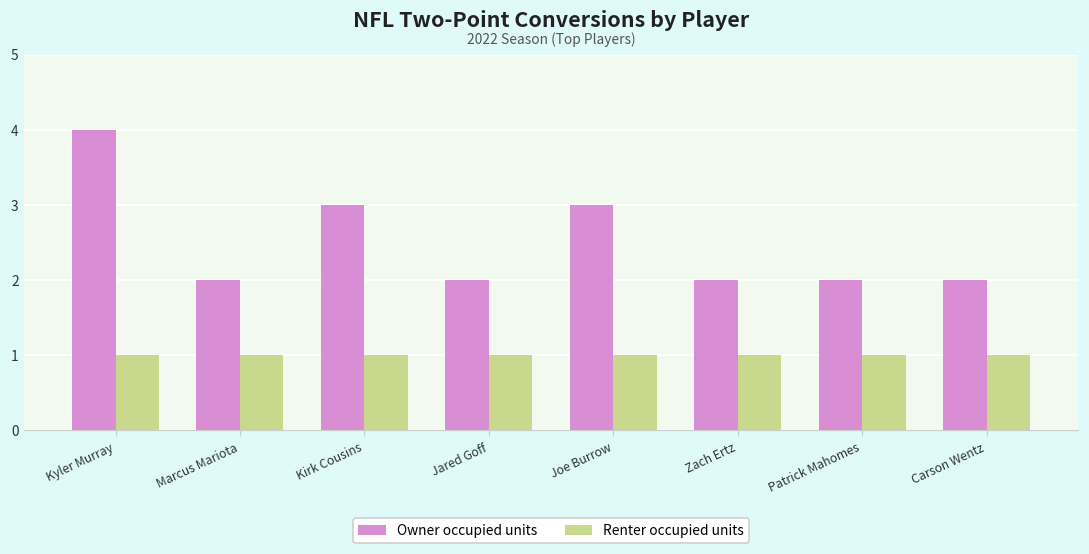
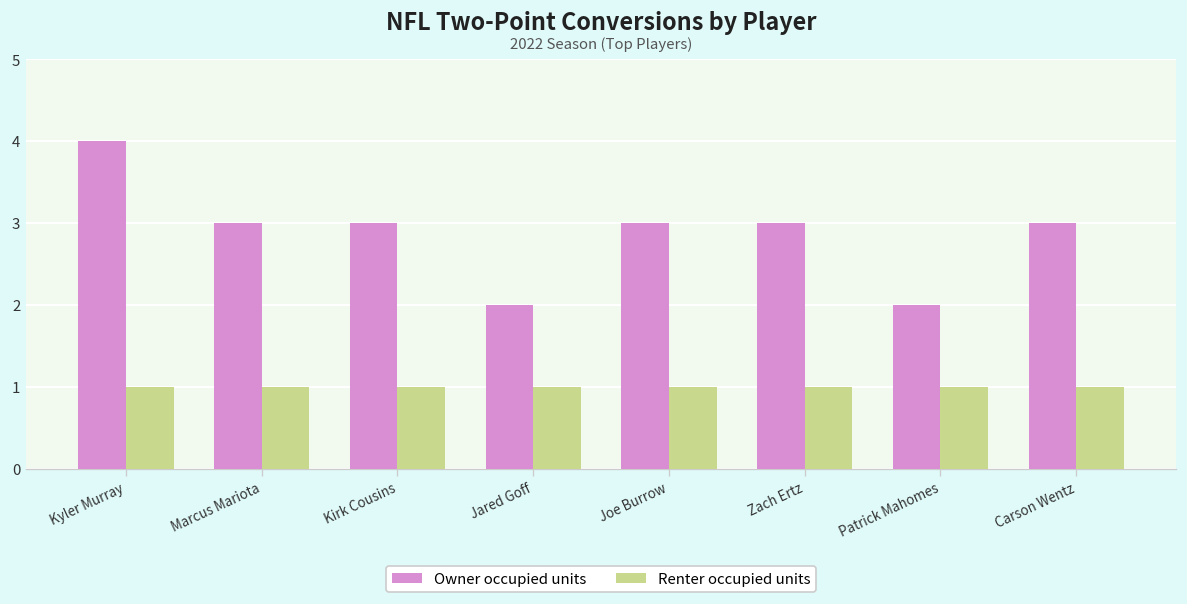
Owner occupied units, Marcus Mariota: 2 -> 3
Owner occupied units, Zach Ertz: 2 -> 3
Owner occupied units, Carson Wentz: 2 -> 3
